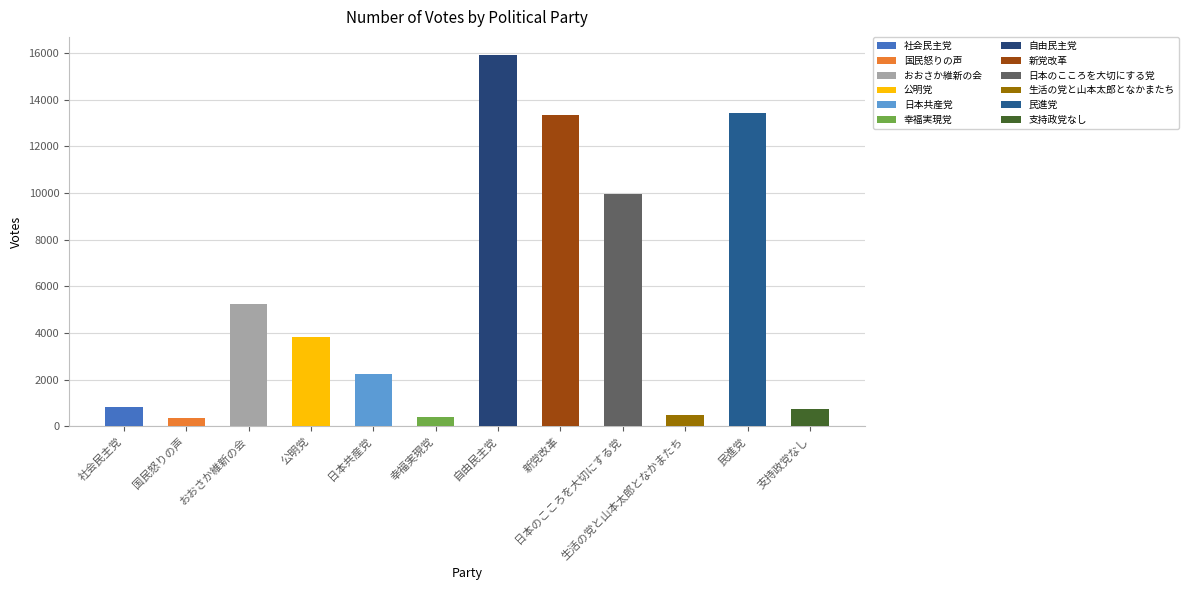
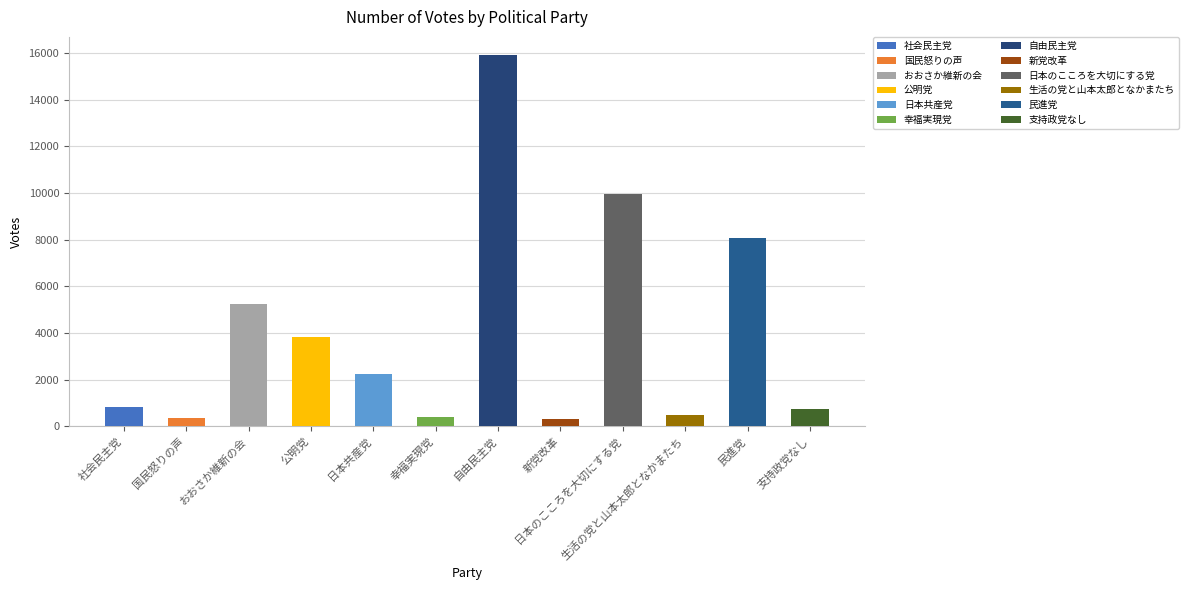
新党改革: 13300 -> 300
民進党: 13400 -> 8100
